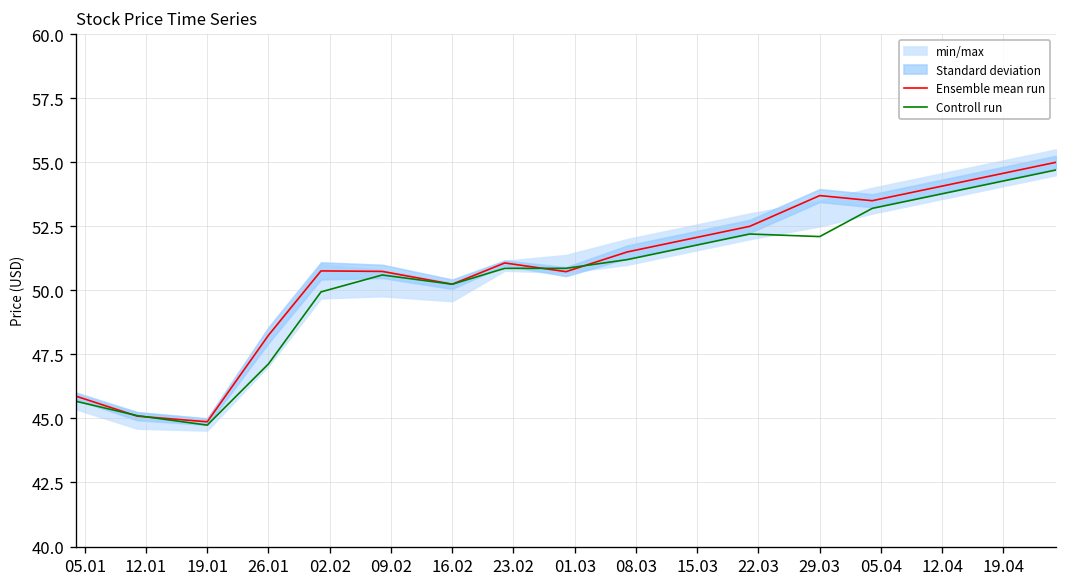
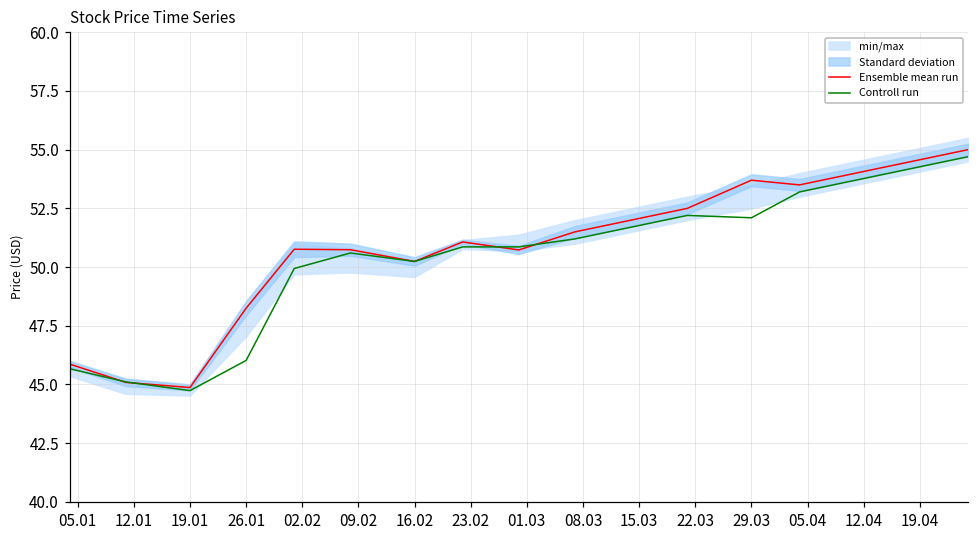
Controll run, 26.01: 47.1 -> 46.0
